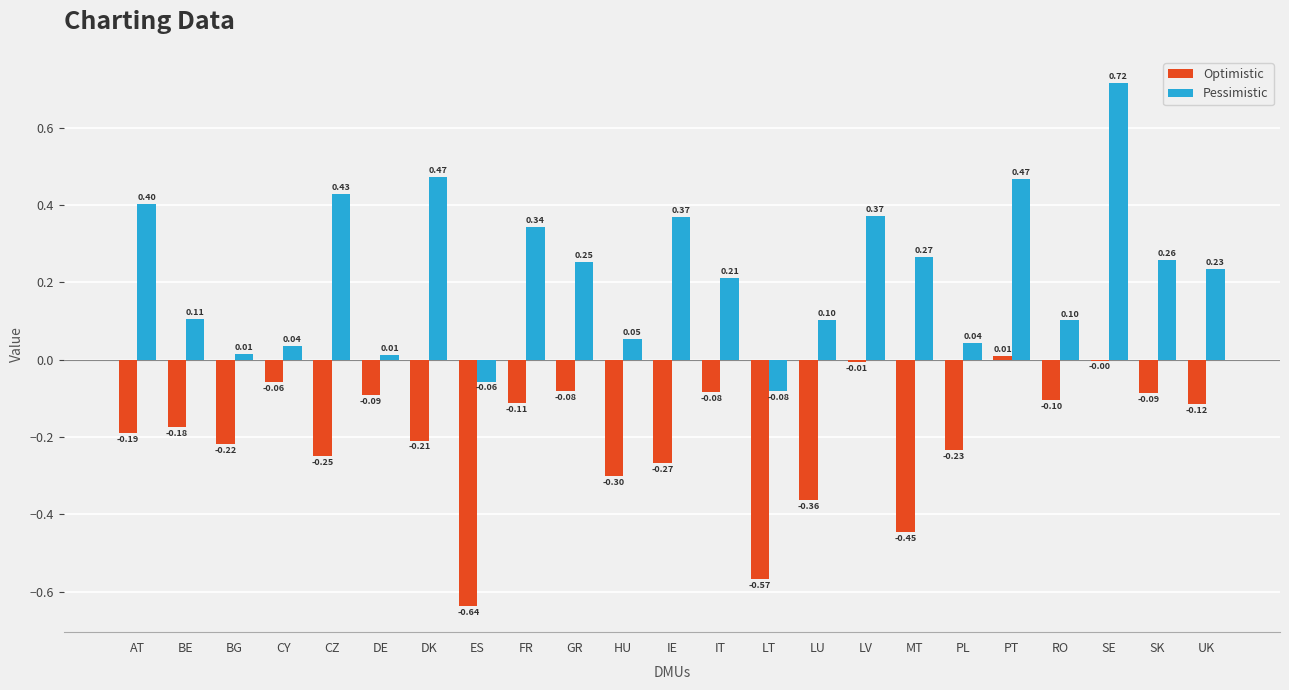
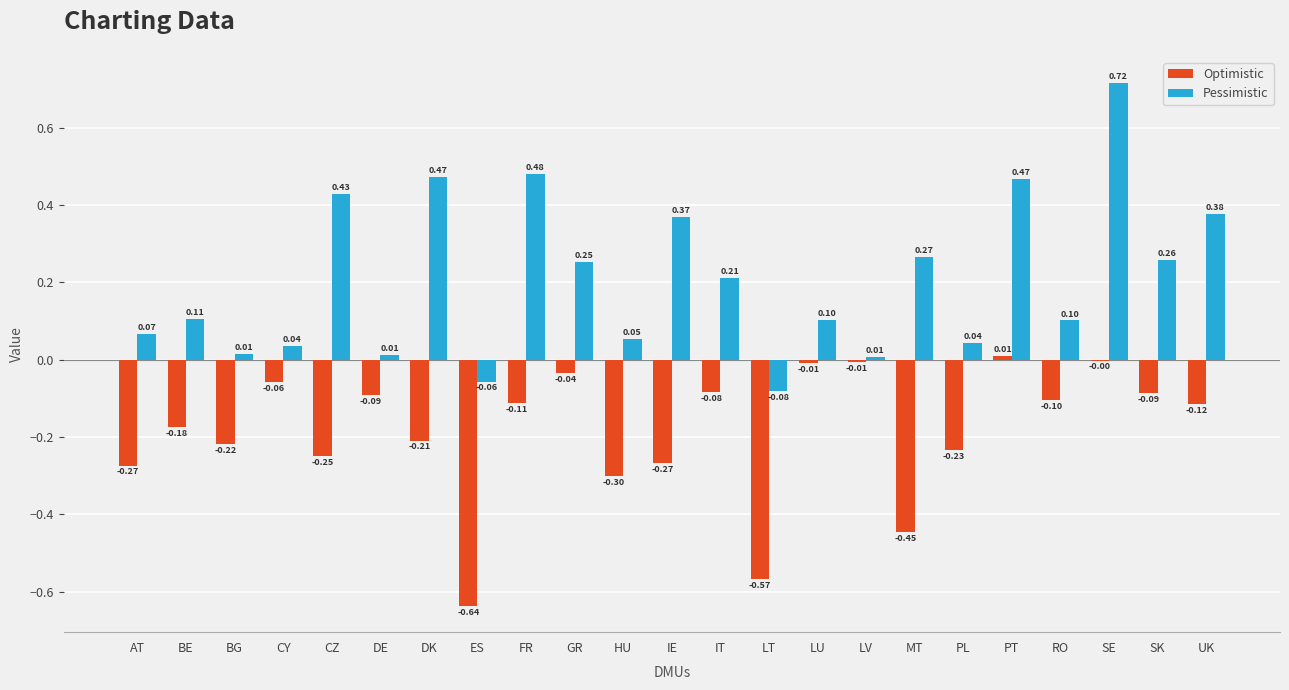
Optimistic, AT: -0.19 -> -0.27
Pessimistic, AT: 0.40 -> 0.07
Pessimistic, FR: 0.34 -> 0.48
Optimistic, GR: -0.08 -> -0.04
Optimistic, LU: -0.36 -> -0.01
Pessimistic, LV: 0.37 -> 0.01
Pessimistic, UK: 0.23 -> 0.38
